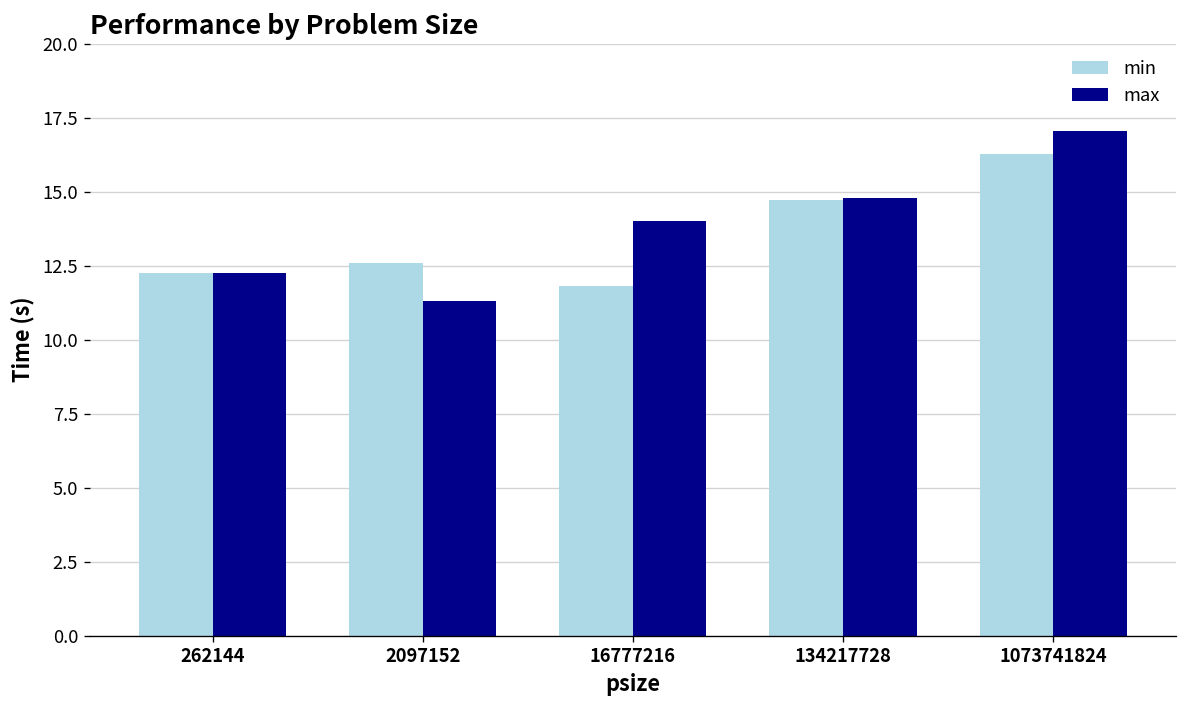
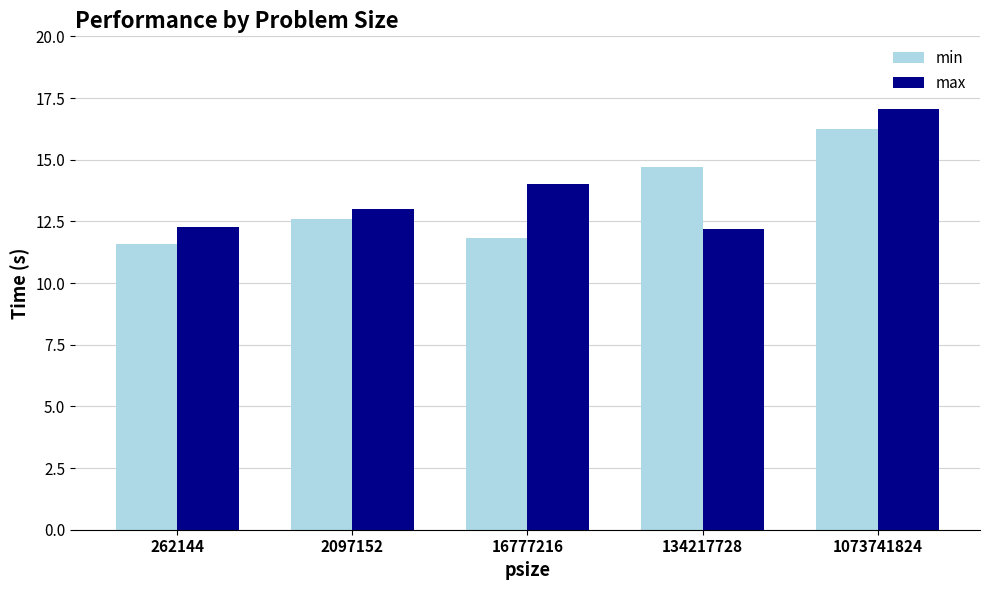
min, 262144: 12.3 -> 11.6
max, 2097152: 11.3 -> 13.0
max, 134217728: 14.8 -> 12.2
